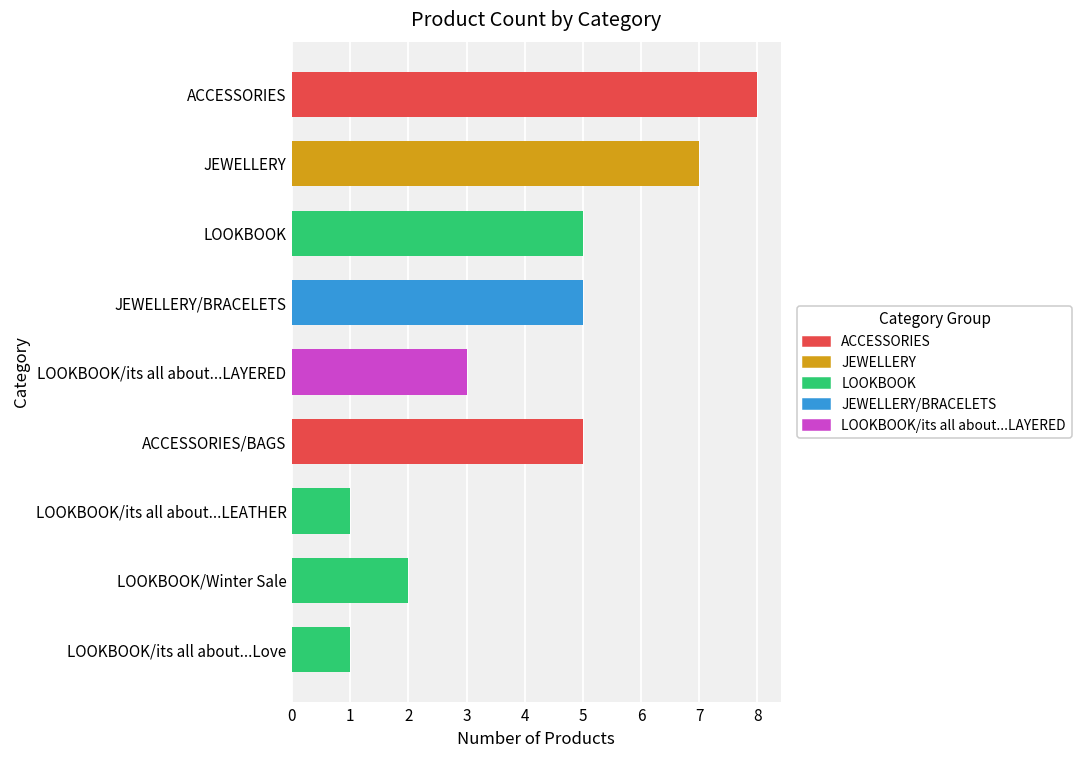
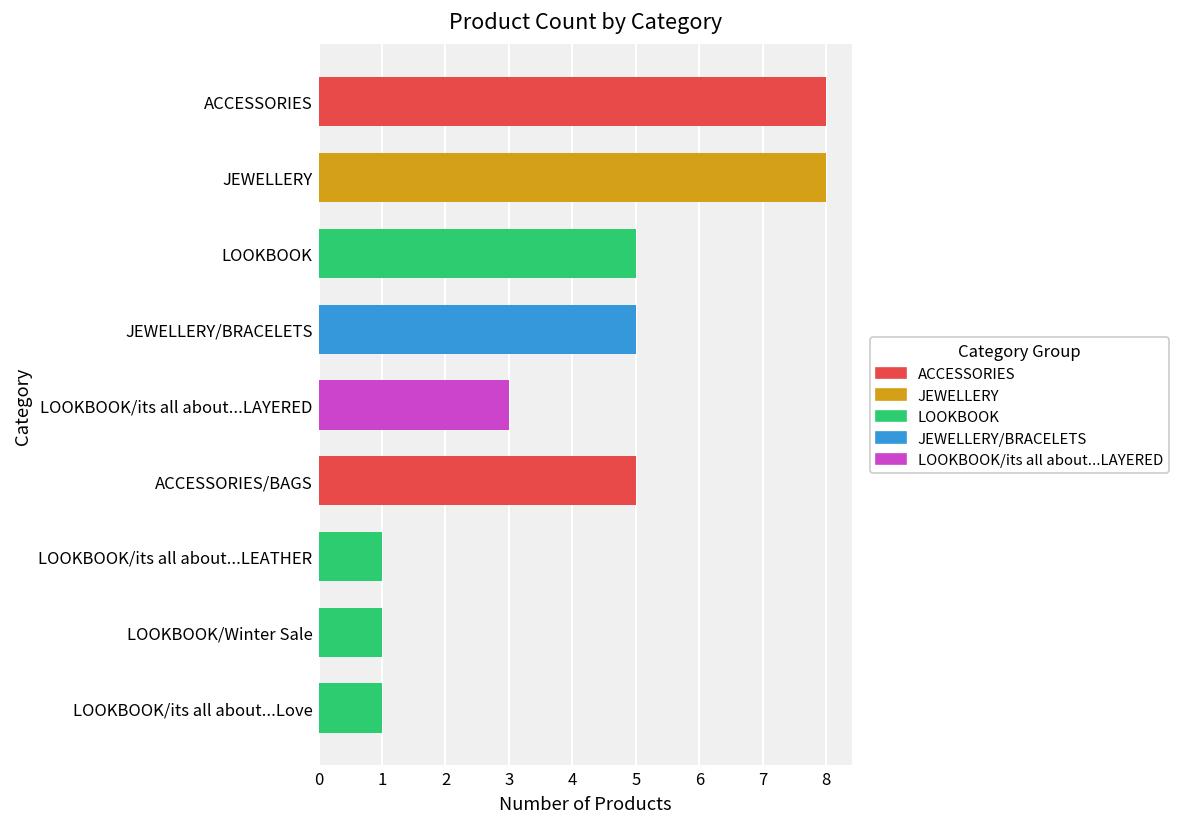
JEWELLERY: 7 -> 8
LOOKBOOK/Winter Sale: 2 -> 1
